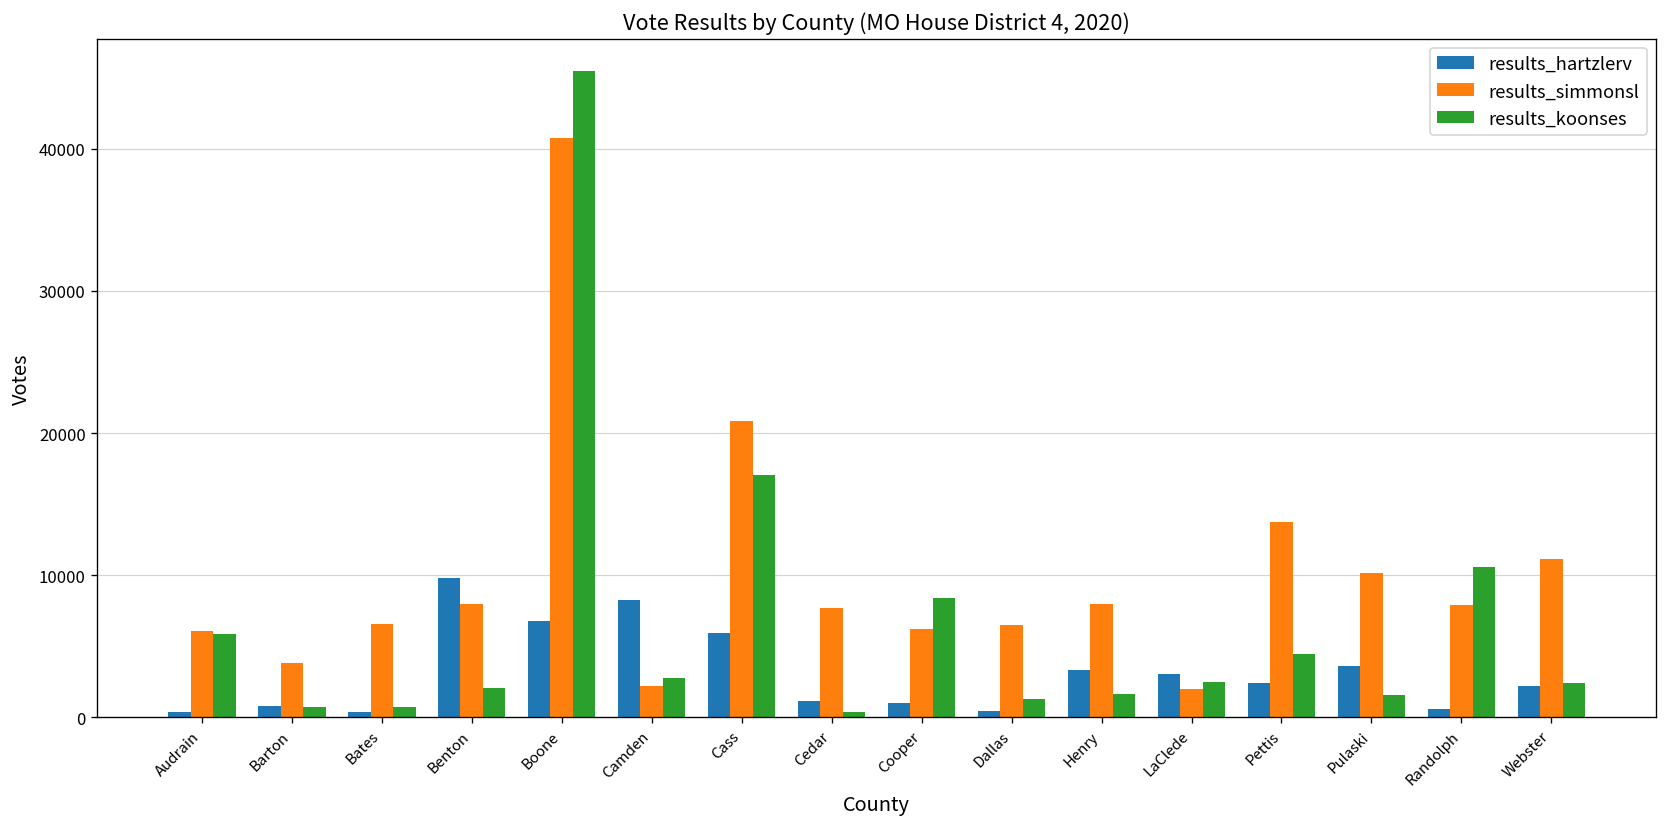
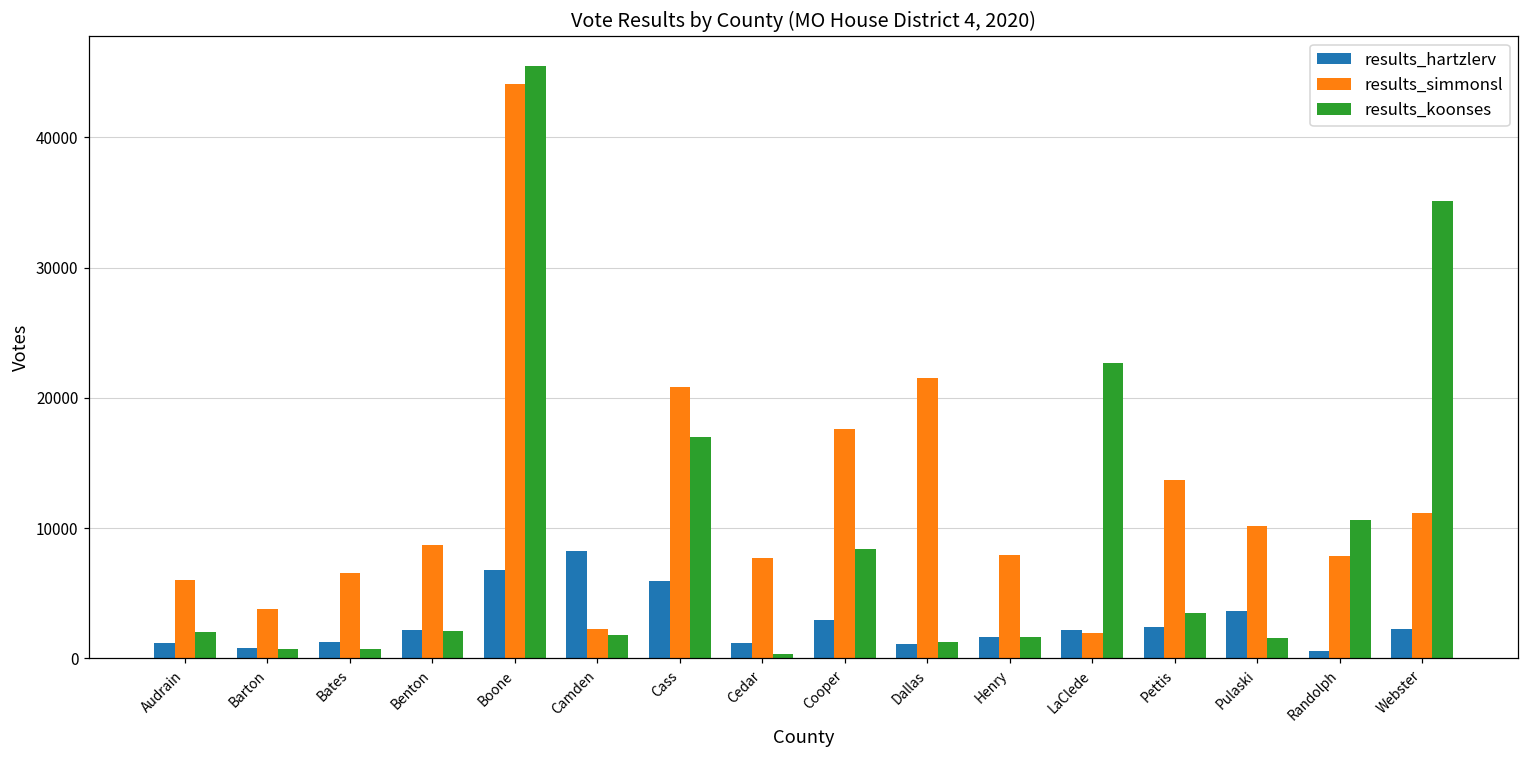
results_hartzlerv, Audrain: 400 -> 1200
results_koonses, Audrain: 5900 -> 2000
results_hartzlerv, Bates: 400 -> 1300
results_hartzlerv, Benton: 9800 -> 2200
results_simmonsl, Benton: 8000 -> 8700
results_simmonsl, Boone: 40800 -> 44100
results_koonses, Camden: 2700 -> 1800
results_hartzlerv, Cooper: 1000 -> 3000
results_simmonsl, Cooper: 6200 -> 17600
results_hartzlerv, Dallas: 400 -> 1100
results_simmonsl, Dallas: 6500 -> 21500
results_hartzlerv, Henry: 3300 -> 1600
results_hartzlerv, LaClede: 3000 -> 2200
results_koonses, LaClede: 2500 -> 22700
results_koonses, Pettis: 4400 -> 3500
results_koonses, Webster: 2400 -> 35100
